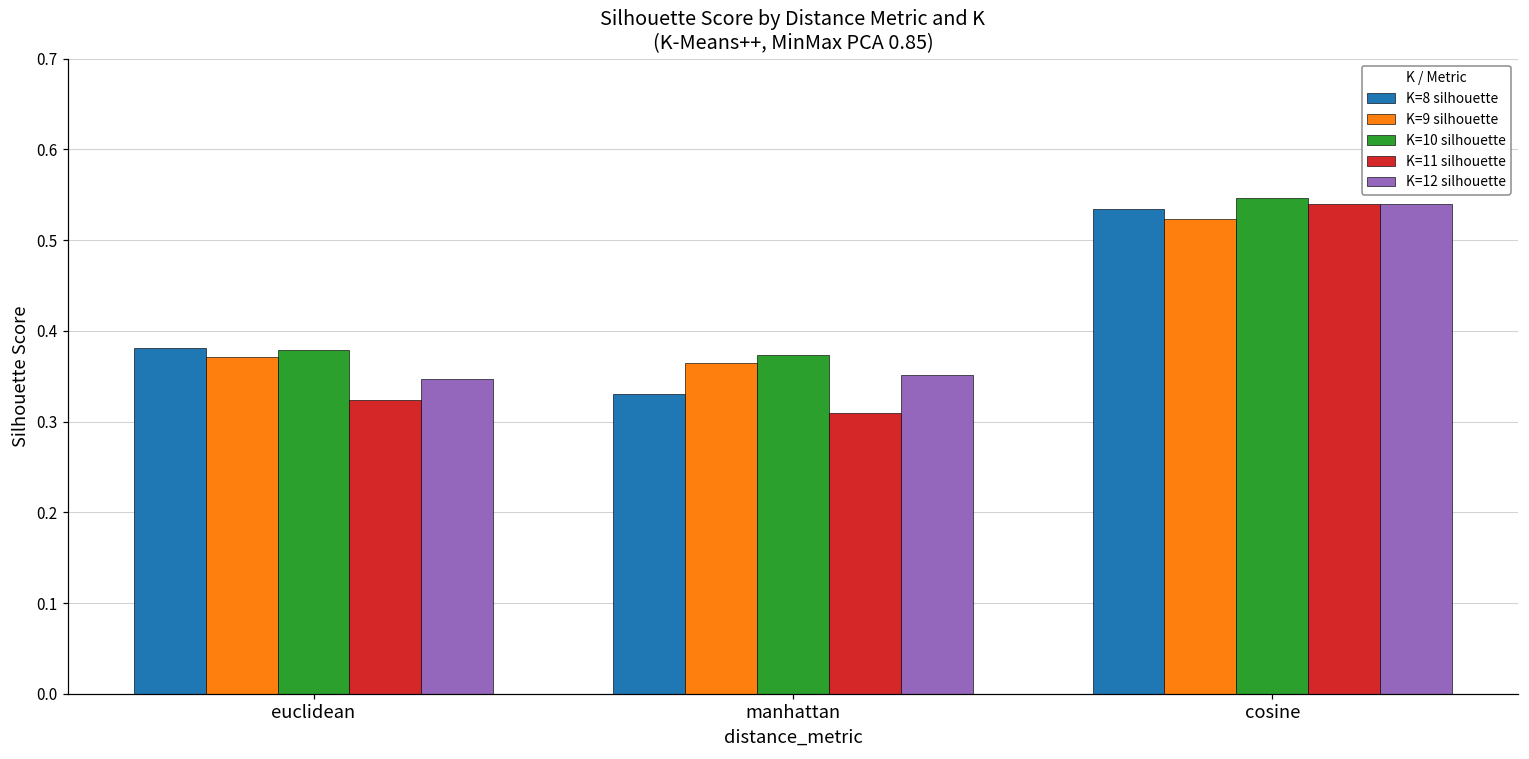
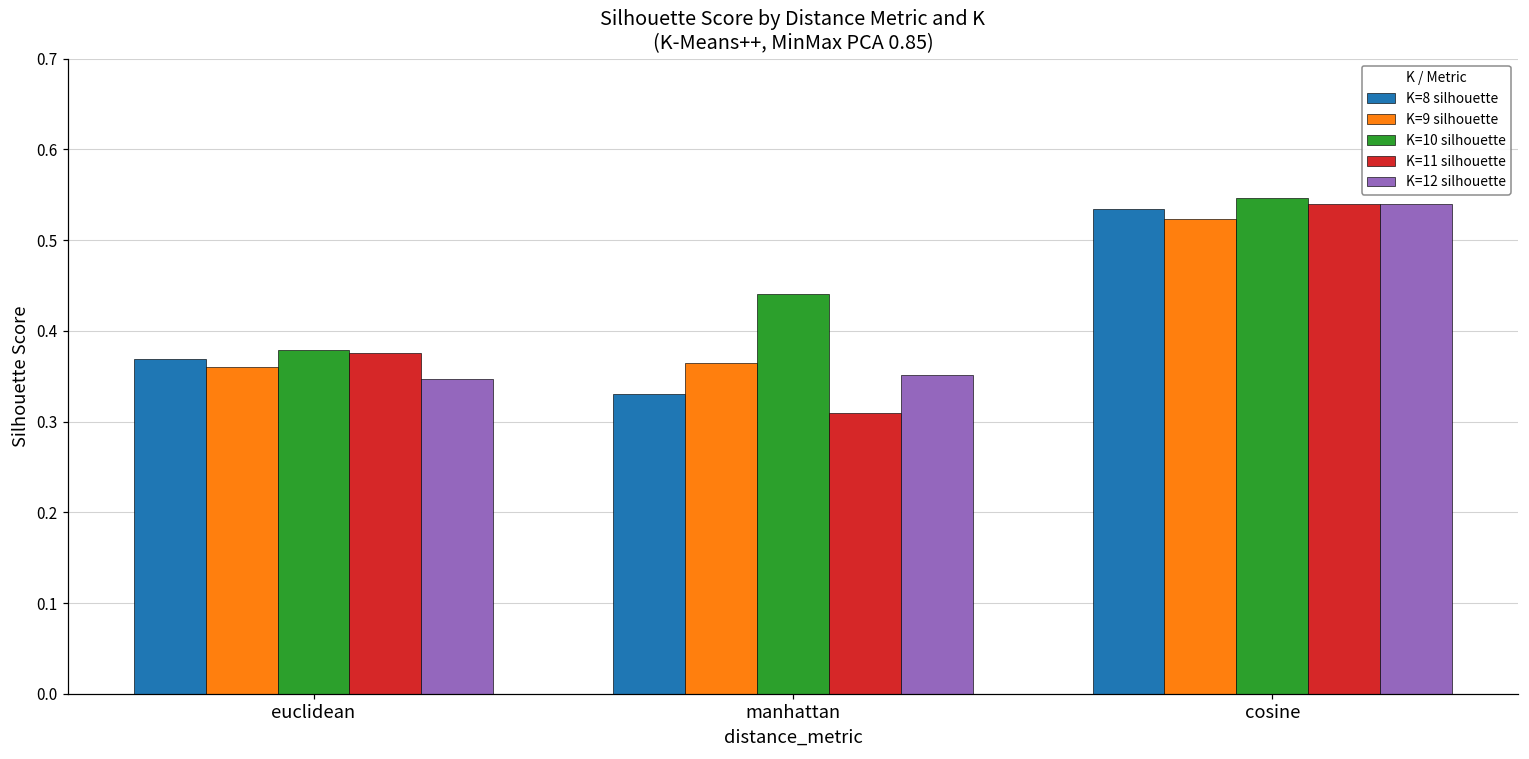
K=8 silhouette, euclidean: 0.38 -> 0.37
K=9 silhouette, euclidean: 0.37 -> 0.36
K=11 silhouette, euclidean: 0.32 -> 0.38
K=10 silhouette, manhattan: 0.37 -> 0.44
